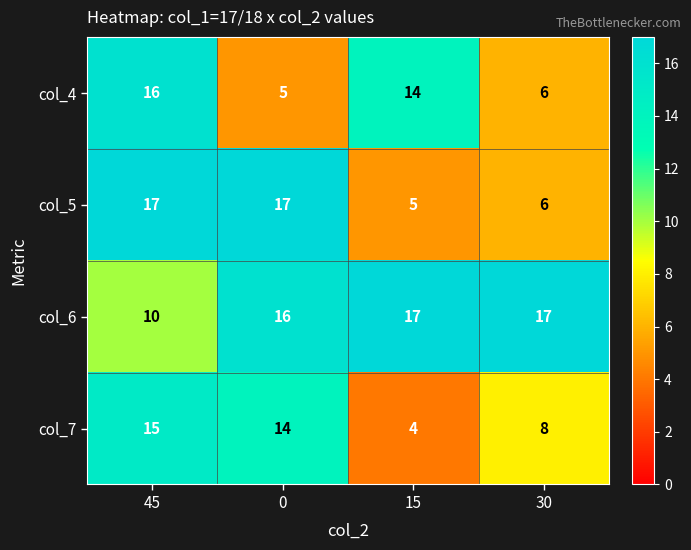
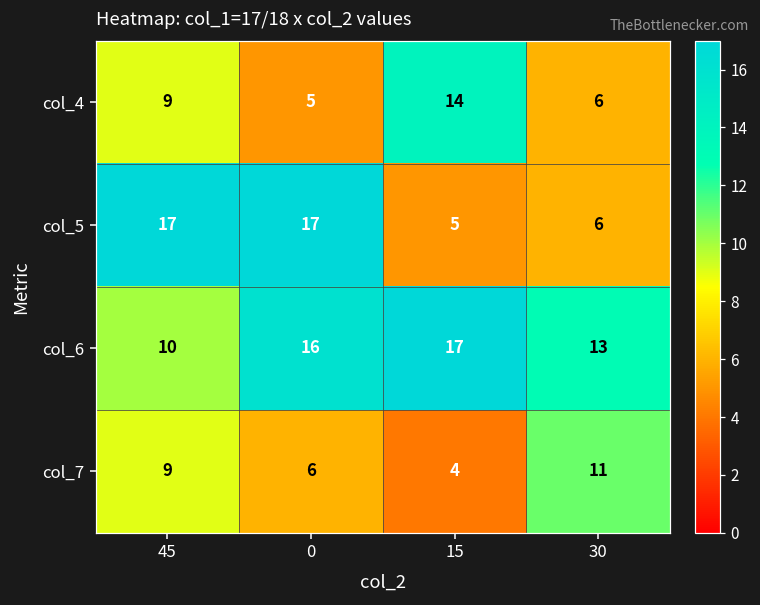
col_4, 45: 16 -> 9
col_6, 30: 17 -> 13
col_7, 45: 15 -> 9
col_7, 0: 14 -> 6
col_7, 30: 8 -> 11
